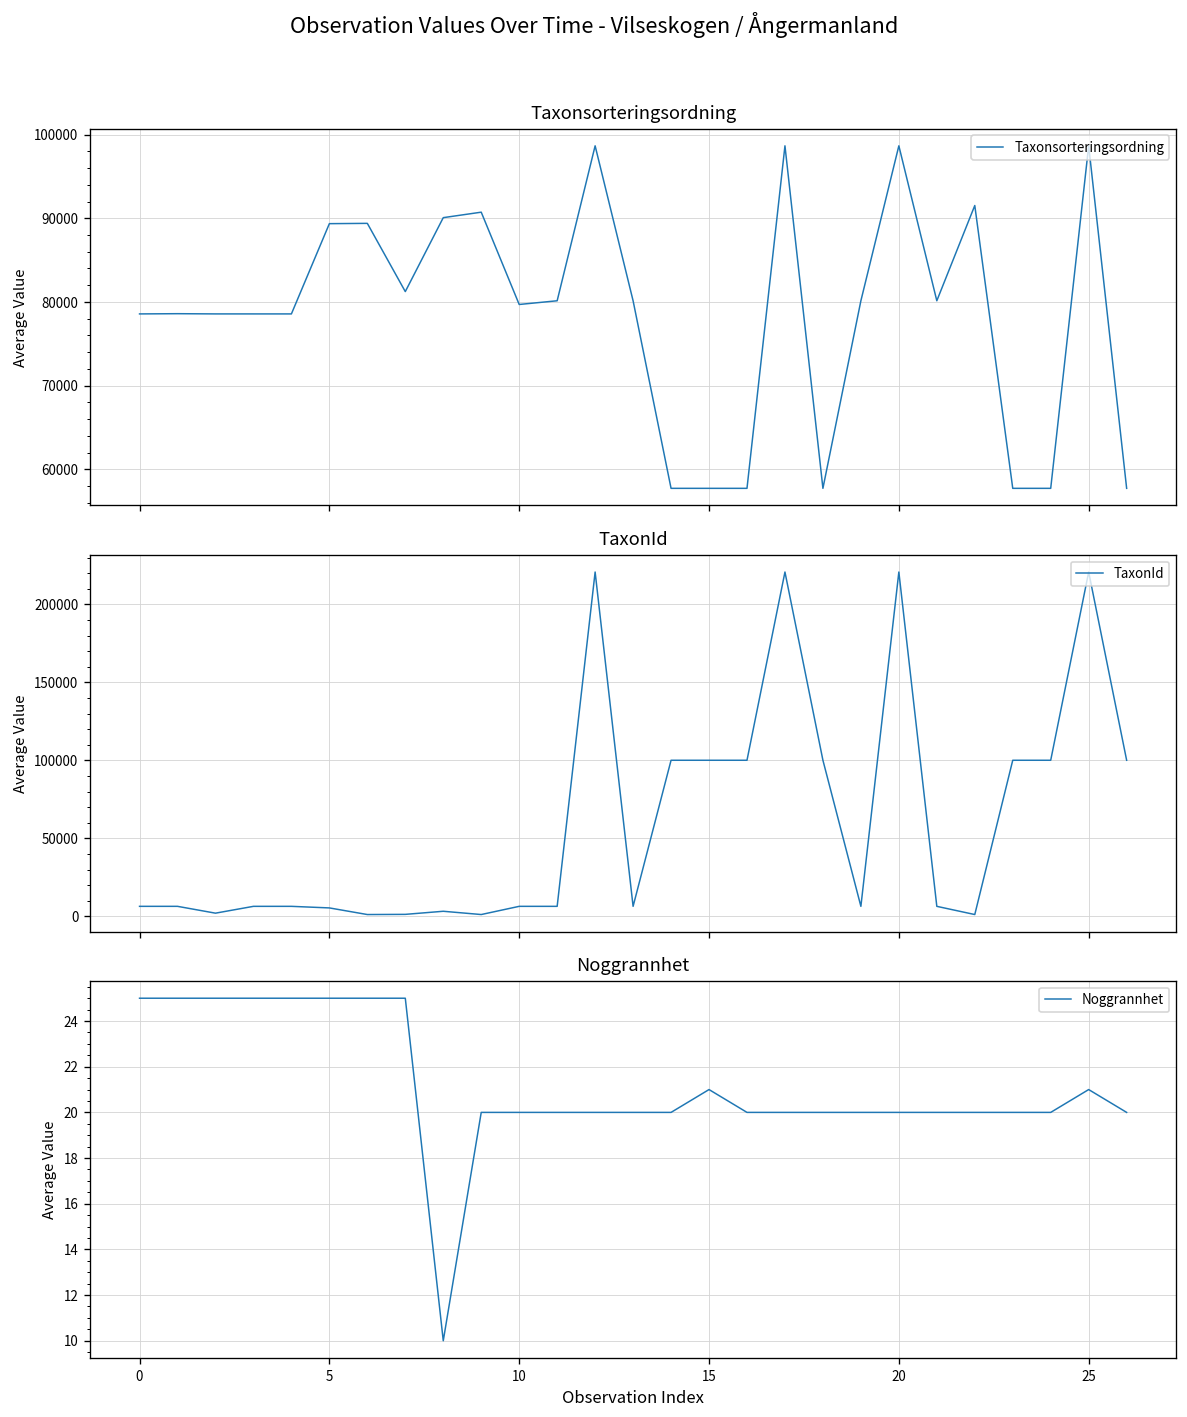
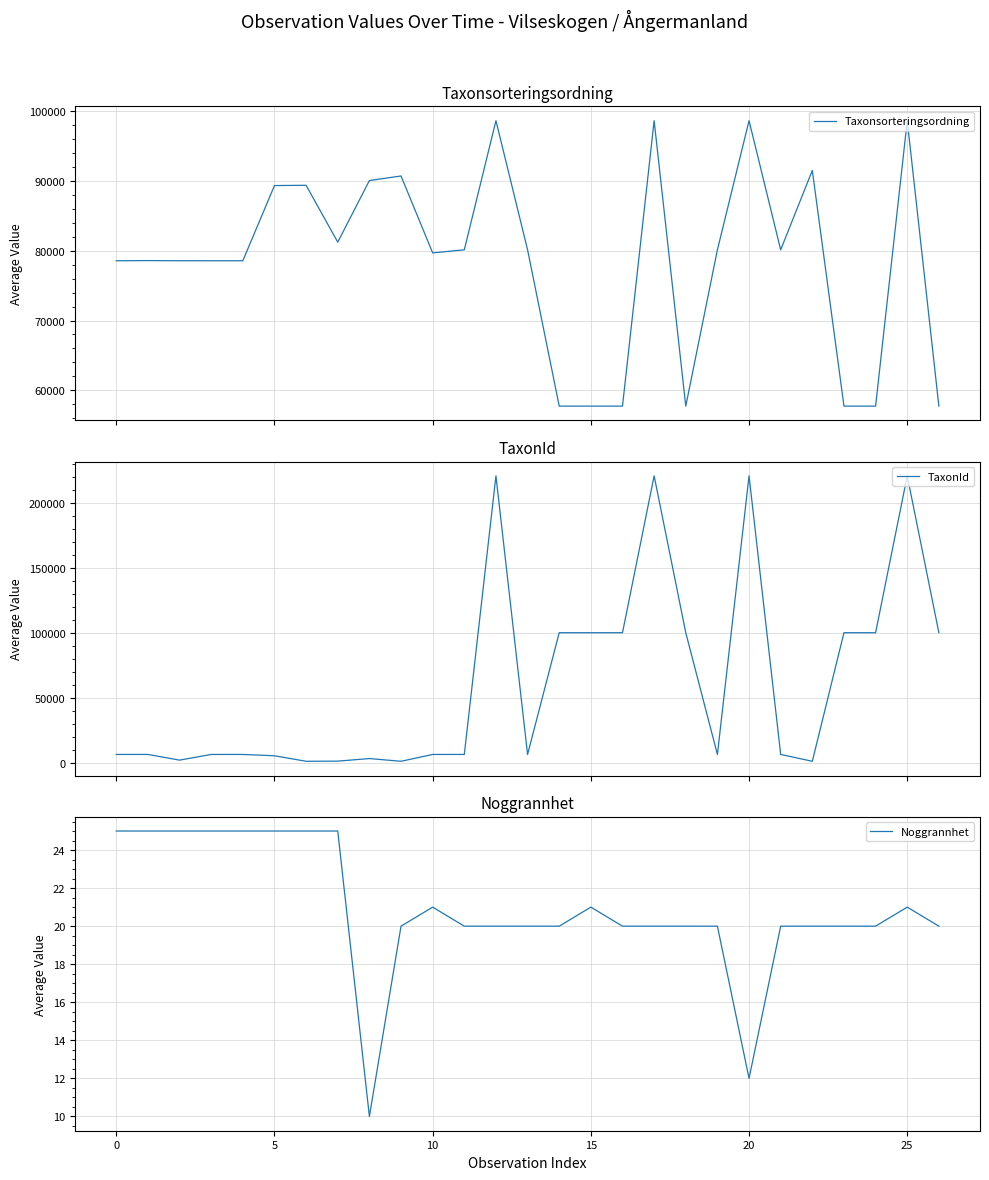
Noggrannhet, 10: 20 -> 21
Noggrannhet, 20: 20 -> 12
